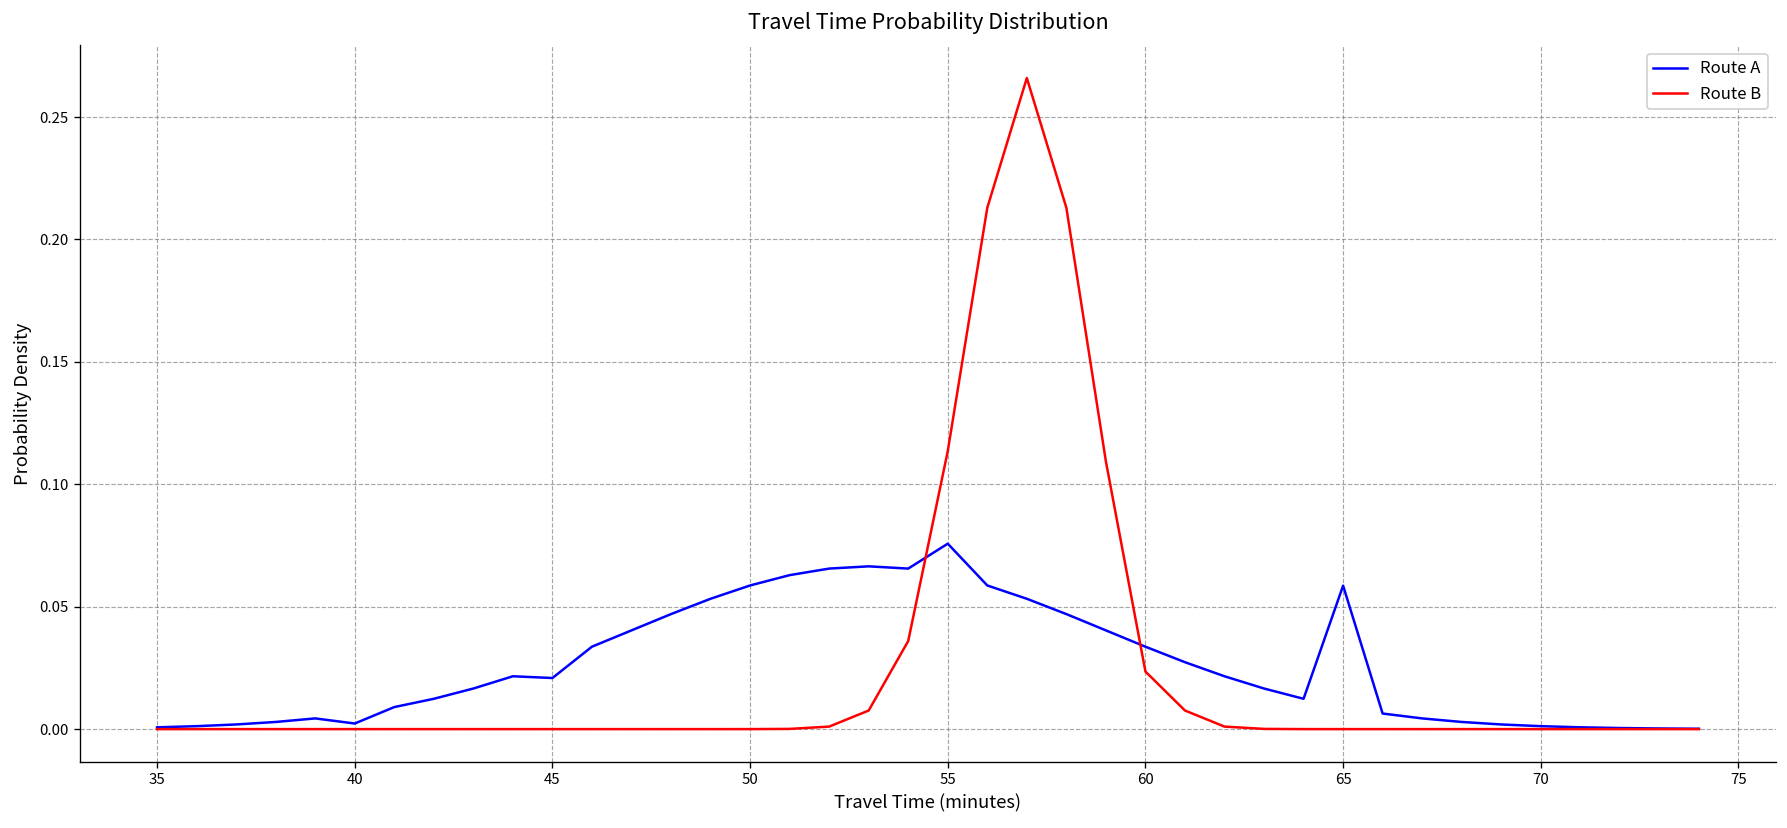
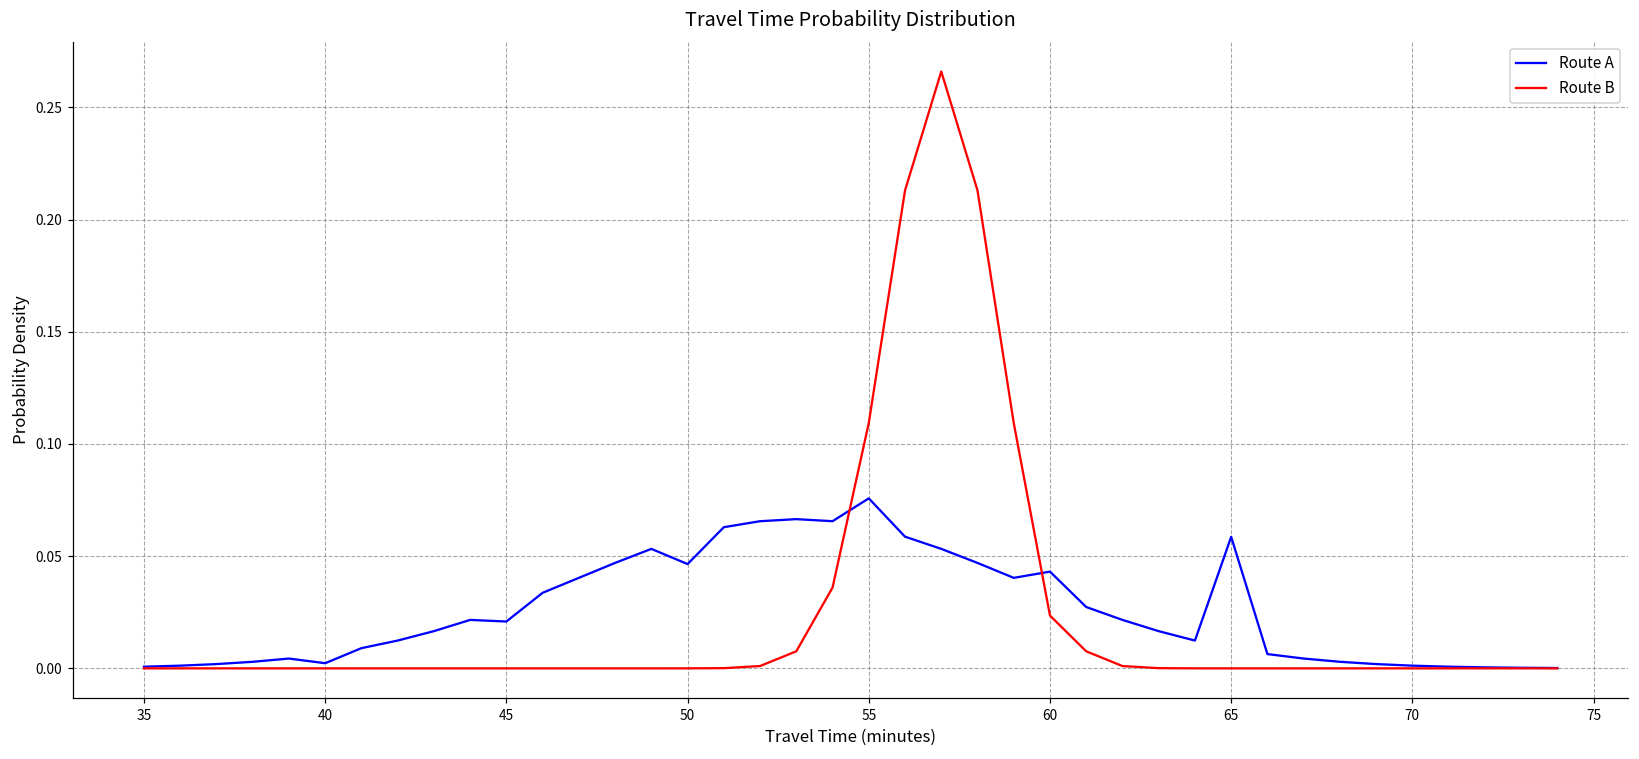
Route A, 50: 0.059 -> 0.046
Route B, 55: 0.114 -> 0.109
Route A, 60: 0.034 -> 0.043
